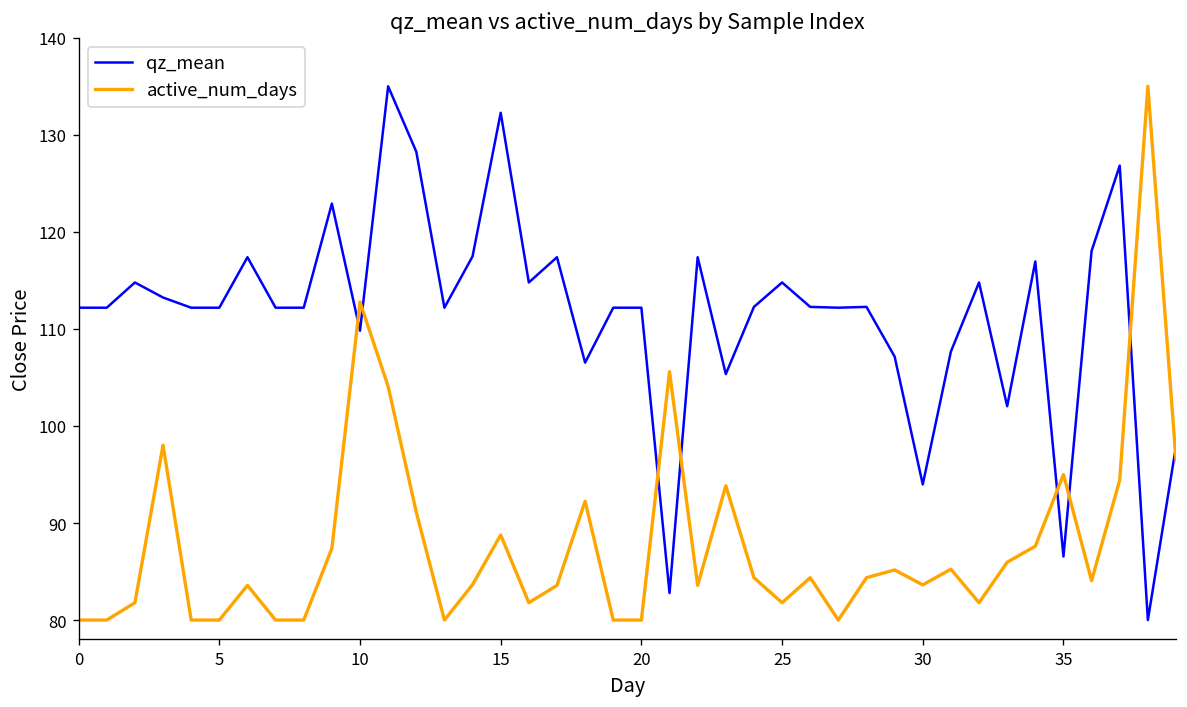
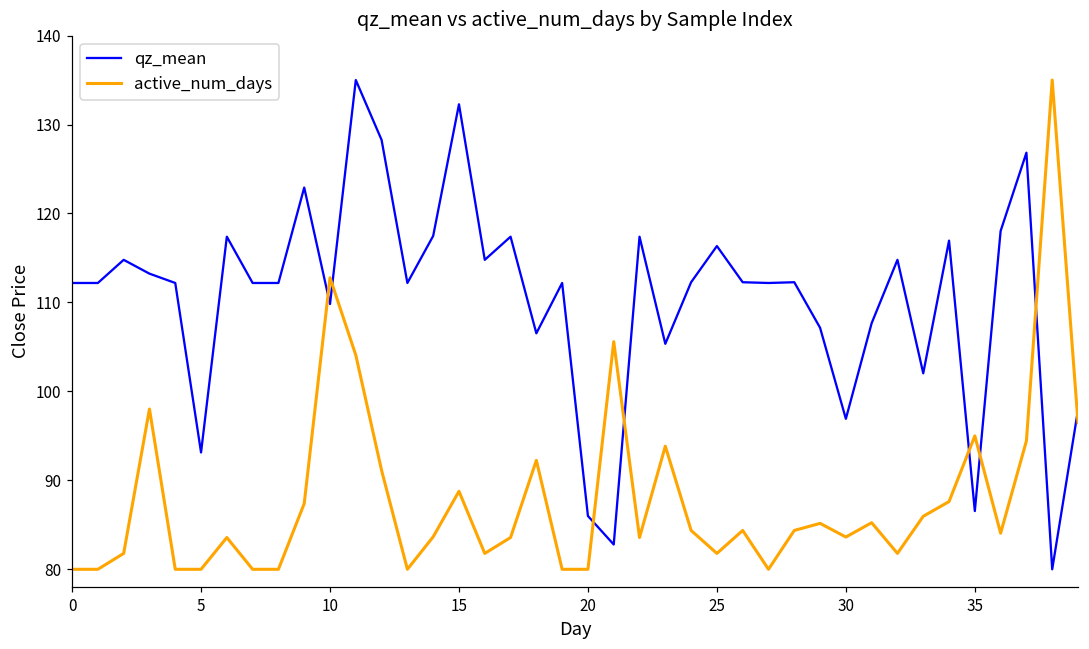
qz_mean, 5: 112 -> 93
qz_mean, 20: 112 -> 86
qz_mean, 25: 115 -> 116
qz_mean, 30: 94 -> 97
